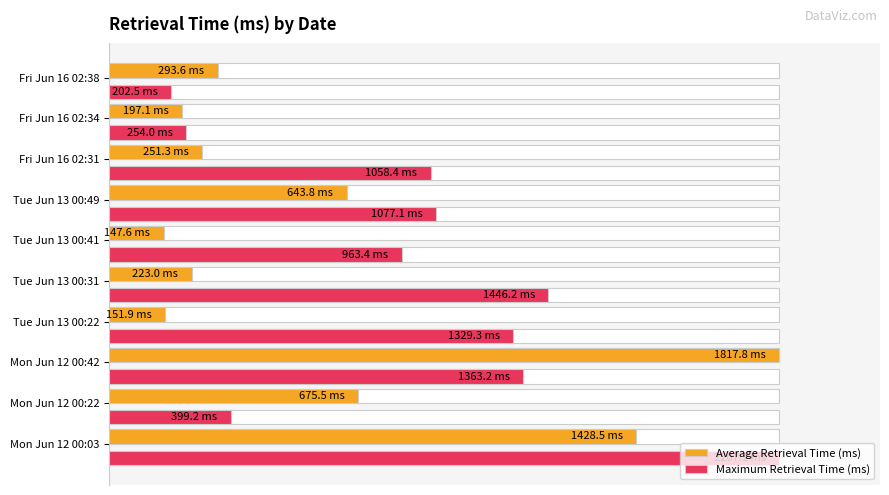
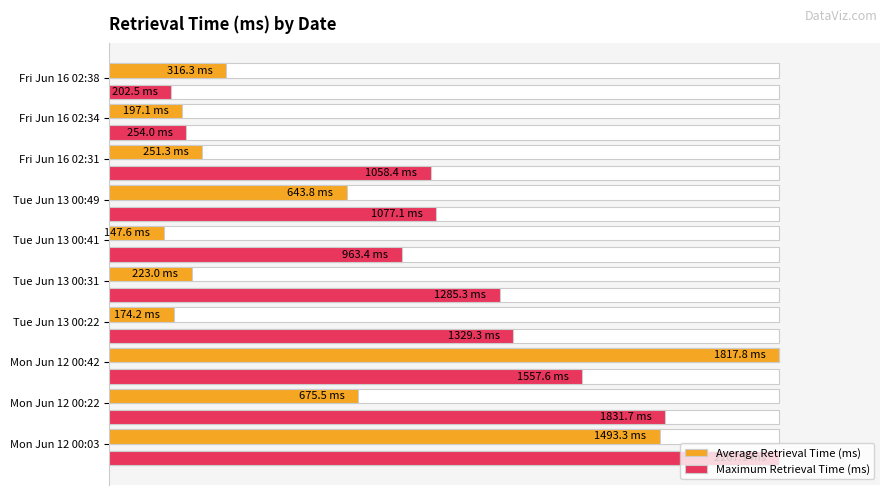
Average Retrieval Time (ms), Fri Jun 16 02:38: 293.6 -> 316.3
Maximum Retrieval Time (ms), Tue Jun 13 00:31: 1446.2 -> 1285.3
Average Retrieval Time (ms), Tue Jun 13 00:22: 151.9 -> 174.2
Maximum Retrieval Time (ms), Mon Jun 12 00:42: 1363.2 -> 1557.6
Maximum Retrieval Time (ms), Mon Jun 12 00:22: 399.2 -> 1831.7
Average Retrieval Time (ms), Mon Jun 12 00:03: 1428.5 -> 1493.3
